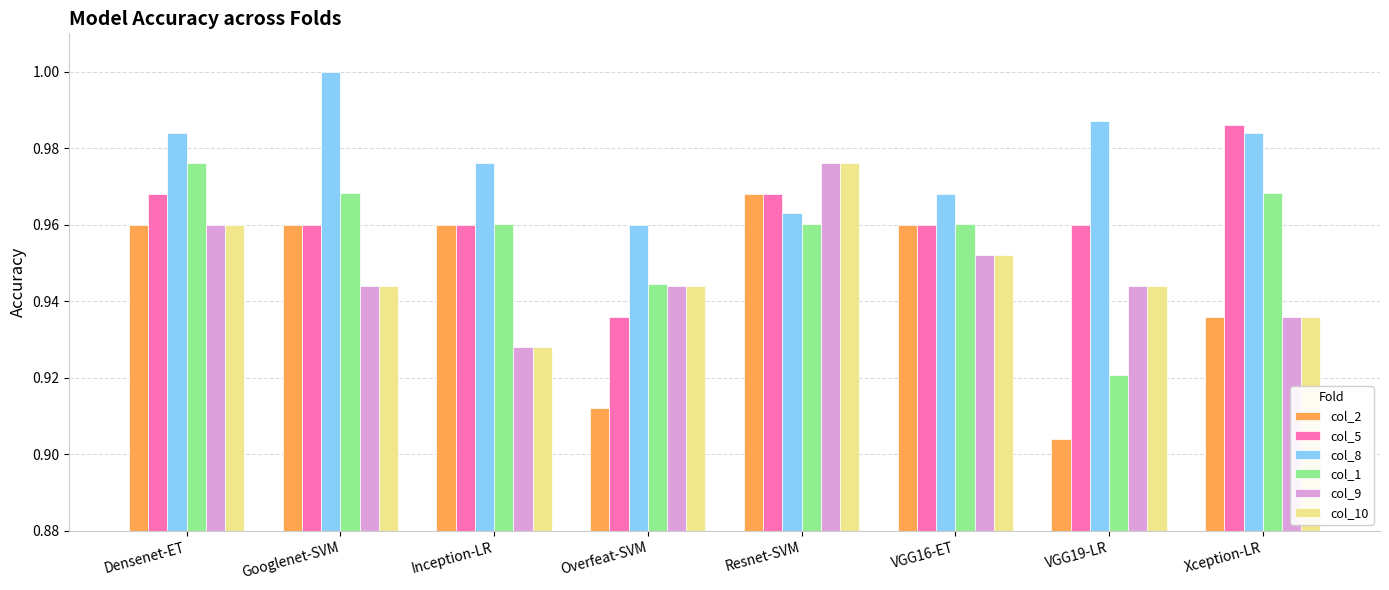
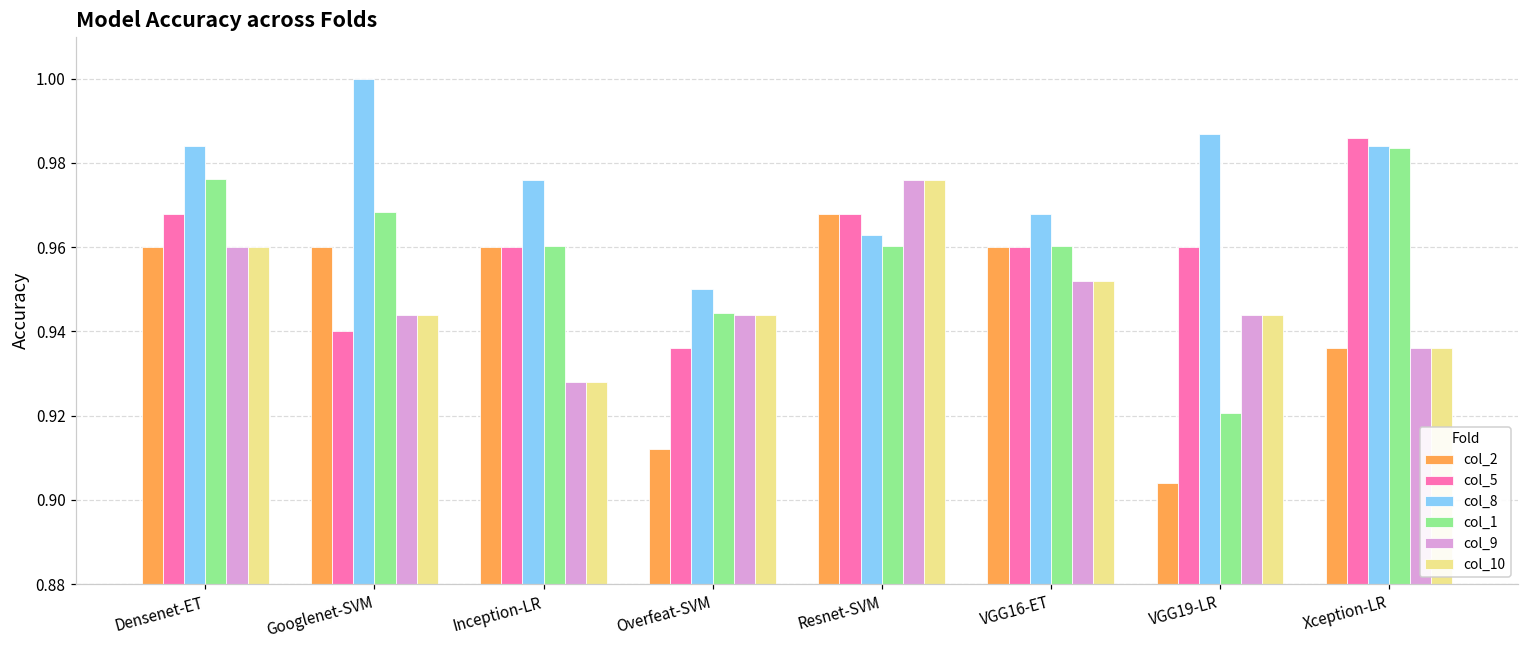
col_5, Googlenet-SVM: 0.96 -> 0.94
col_8, Overfeat-SVM: 0.96 -> 0.95
col_1, Xception-LR: 0.968 -> 0.984
